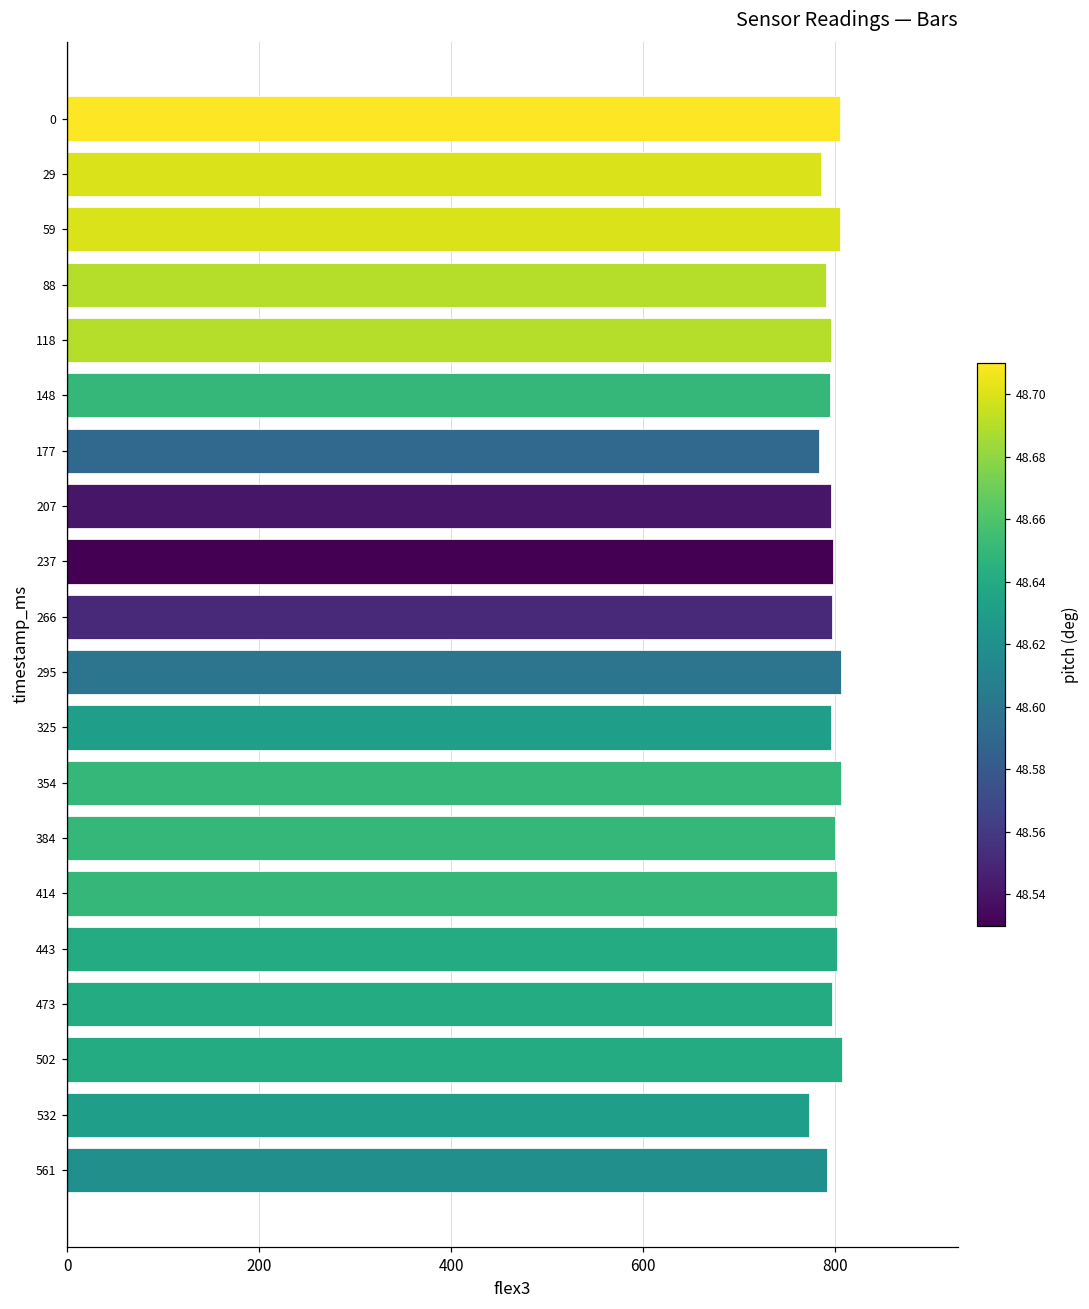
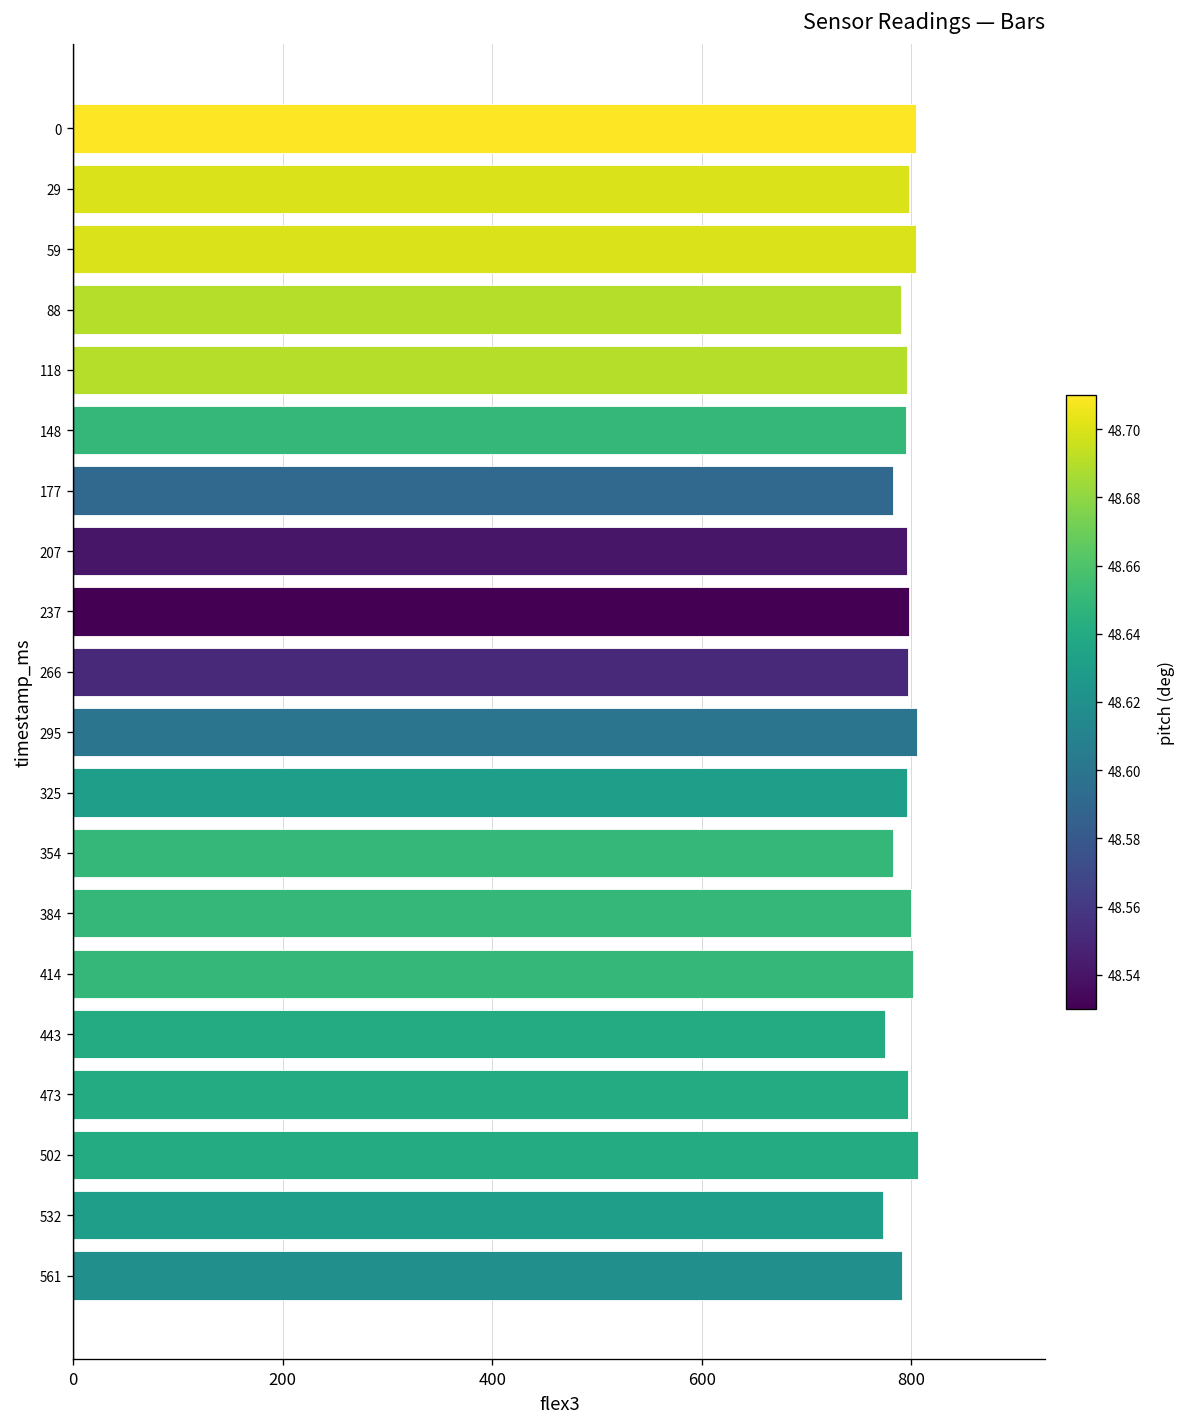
29: 790 -> 800
354: 810 -> 780
443: 800 -> 780
